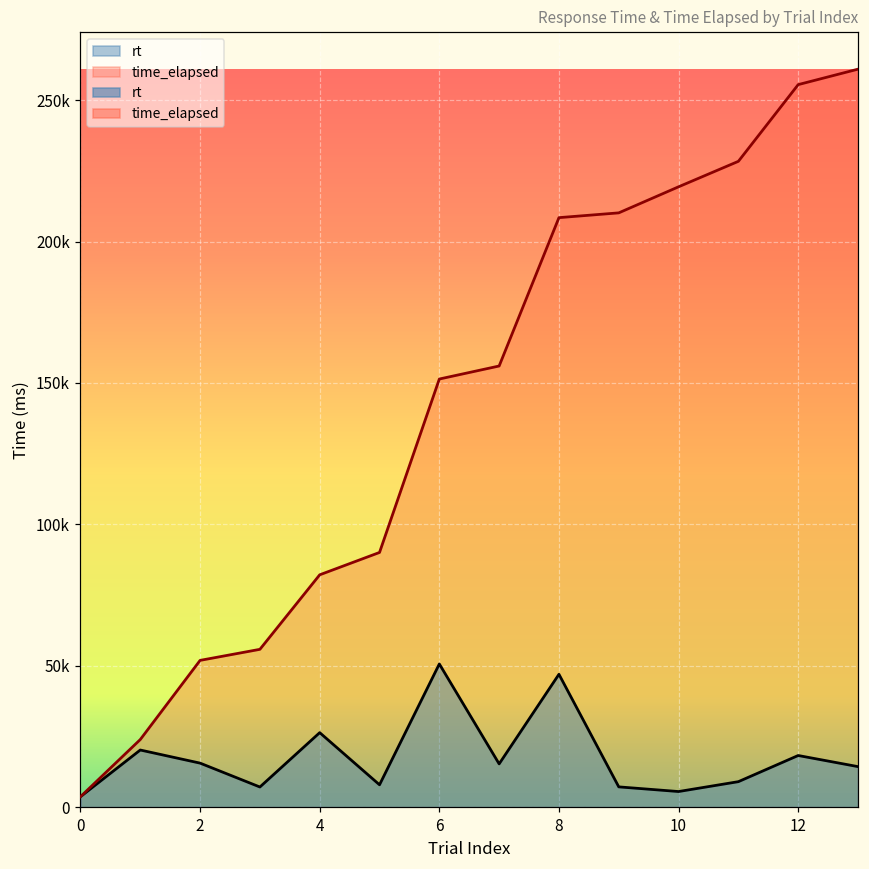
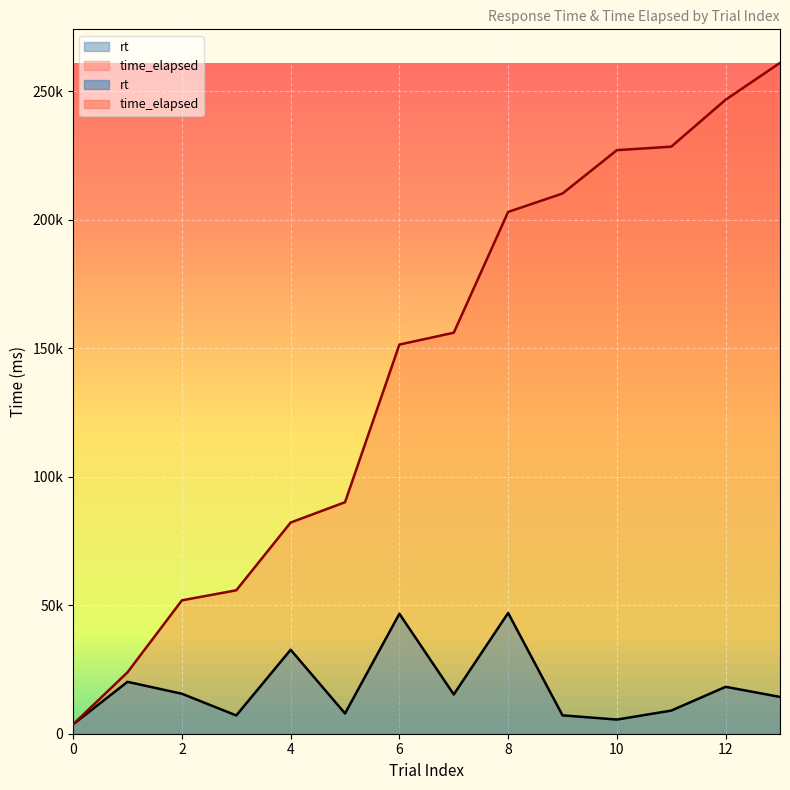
rt, 4: 26000 -> 33000
rt, 6: 51000 -> 47000
time_elapsed, 8: 208000 -> 203000
time_elapsed, 10: 219000 -> 227000
time_elapsed, 12: 256000 -> 247000
